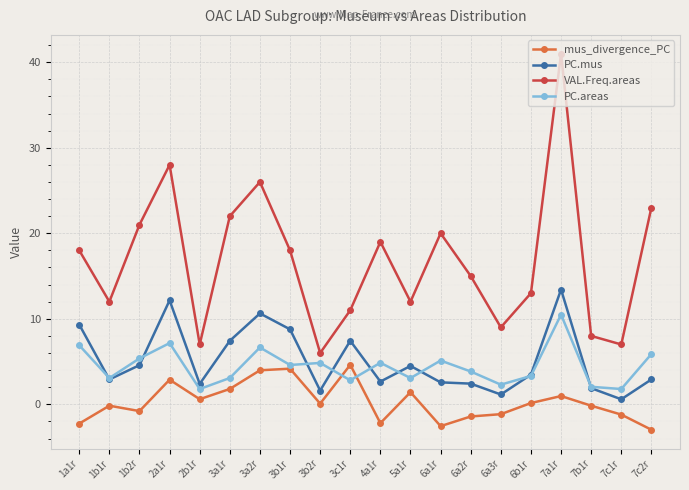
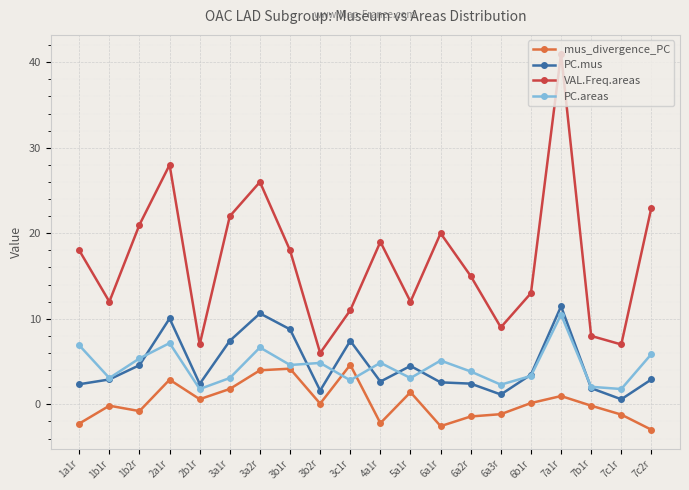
PC.mus, 1a1r: 9 -> 2
PC.mus, 2a1r: 12 -> 10
PC.mus, 7a1r: 13 -> 11
